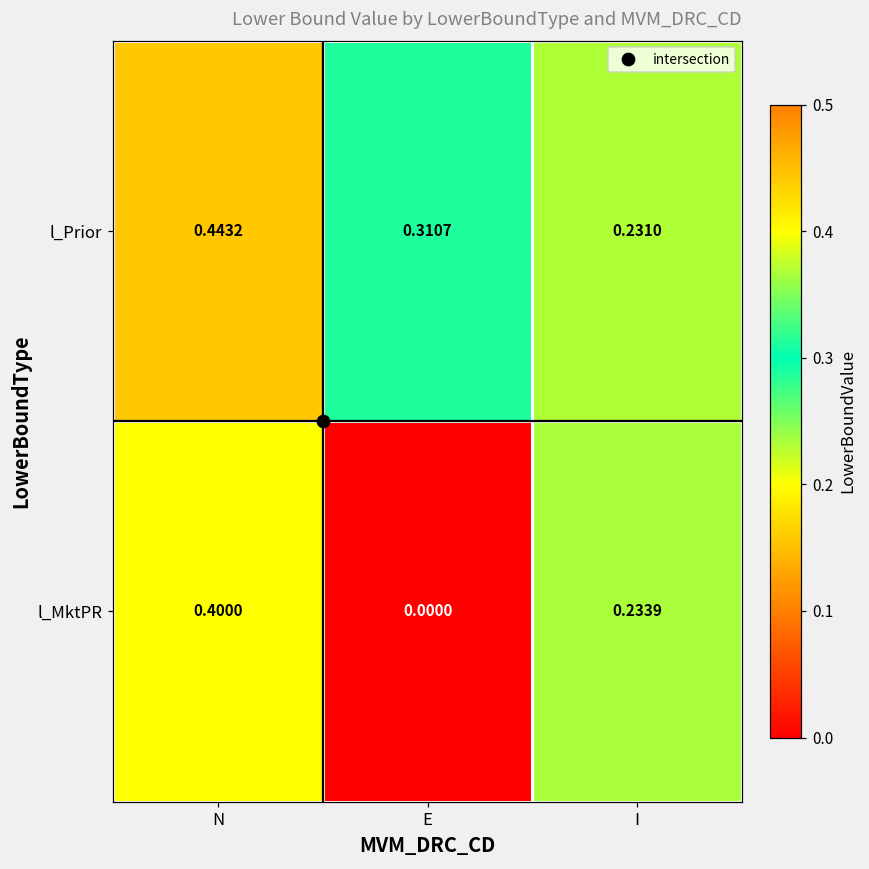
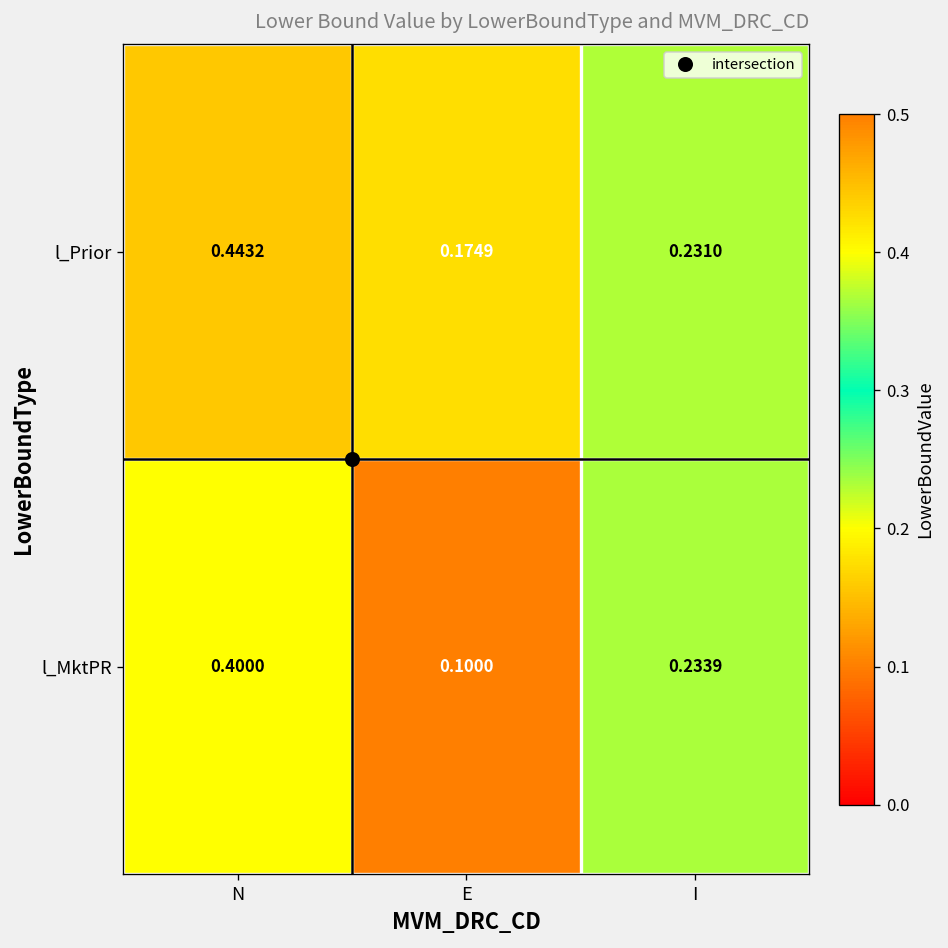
l_Prior, E: 0.3107 -> 0.1749
l_MktPR, E: 0.0000 -> 0.1000
